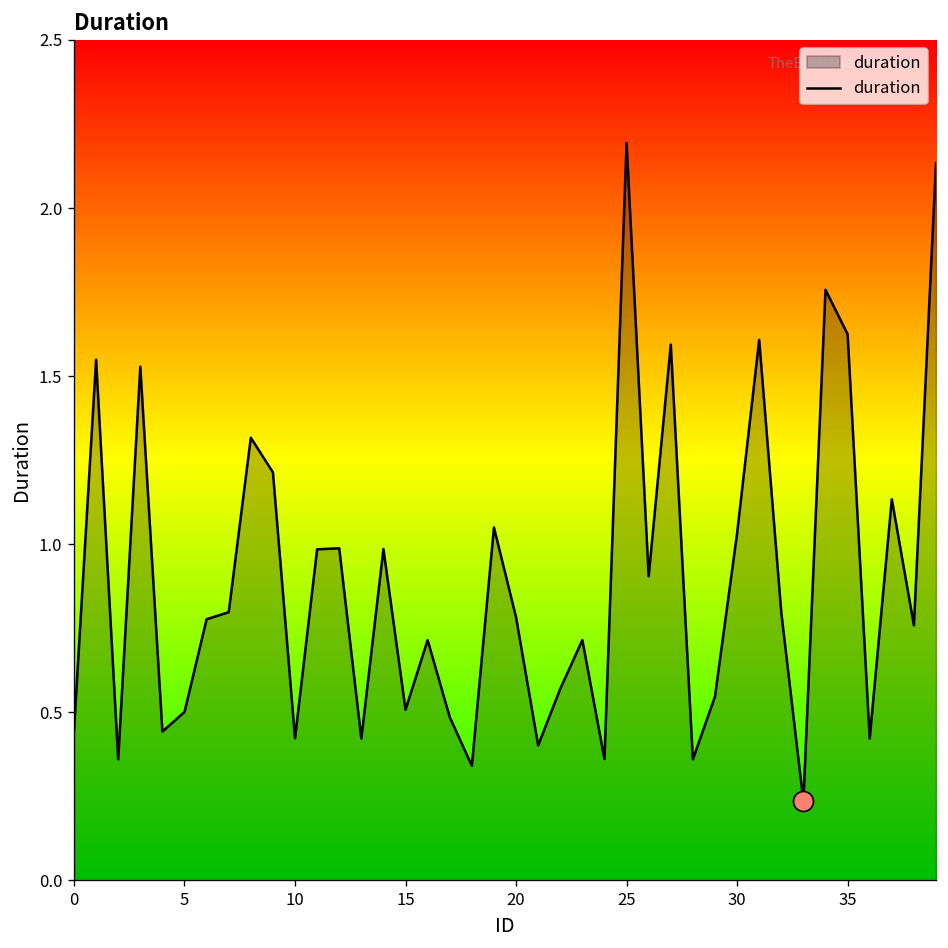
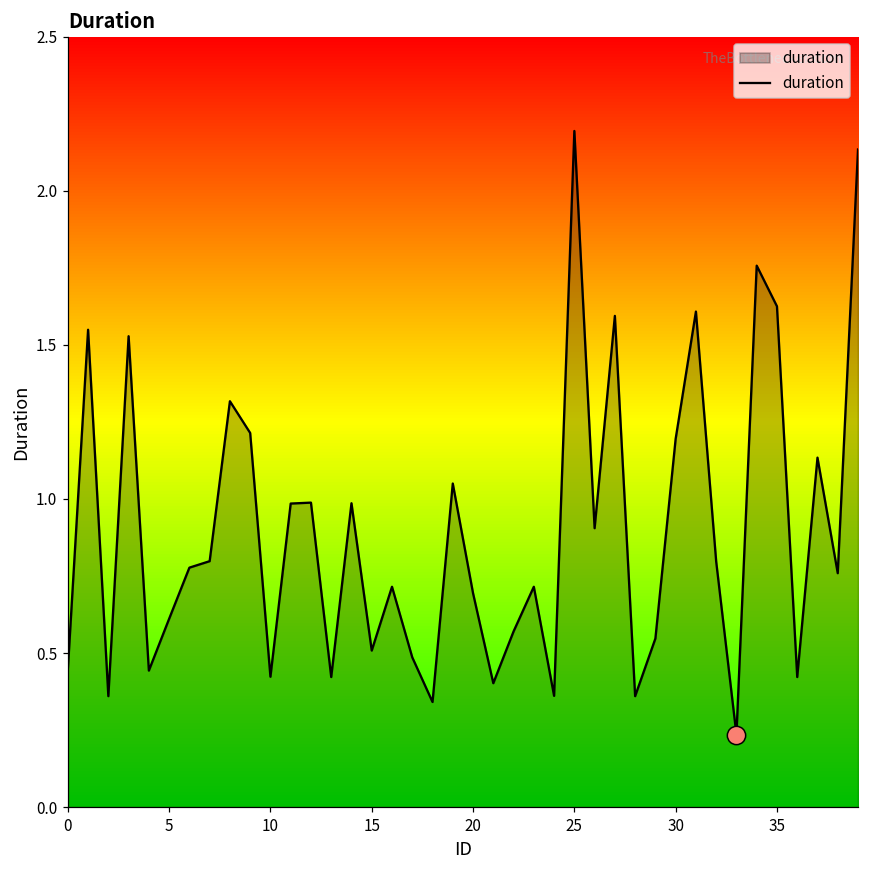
duration, 5: 0.50 -> 0.61
duration, 20: 0.78 -> 0.69
duration, 30: 1.03 -> 1.20
